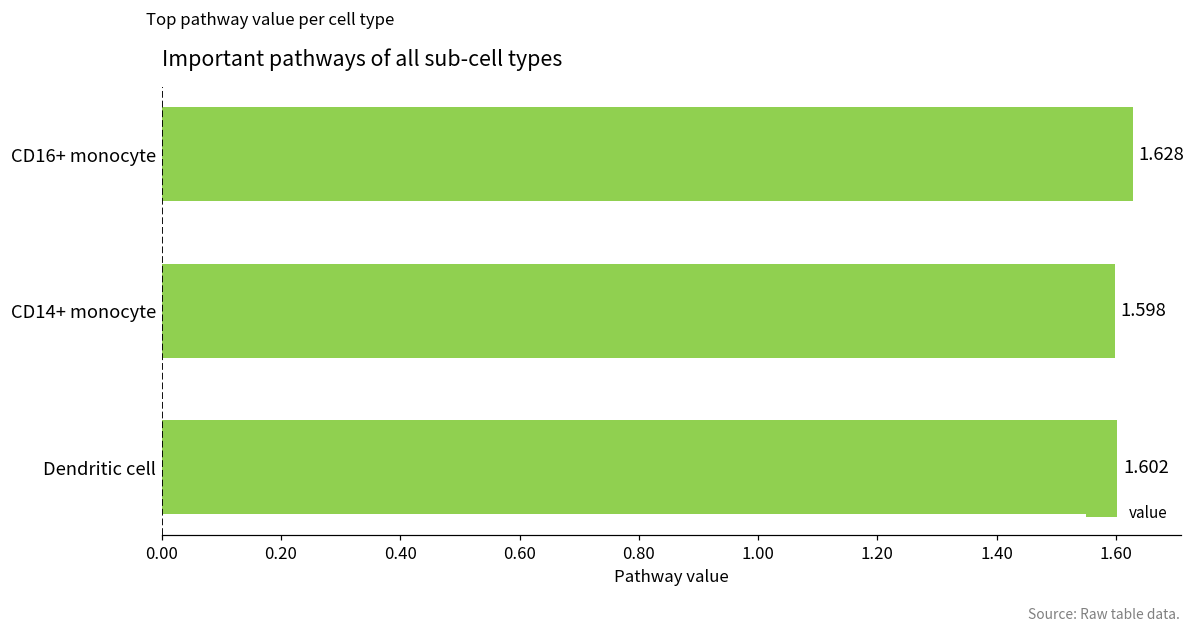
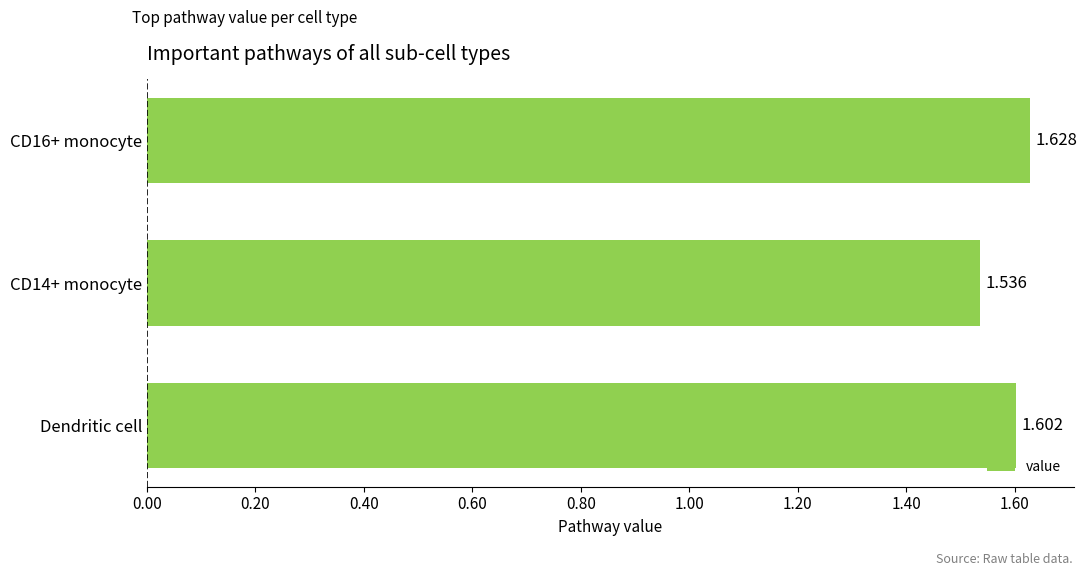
CD14+ monocyte: 1.598 -> 1.536
